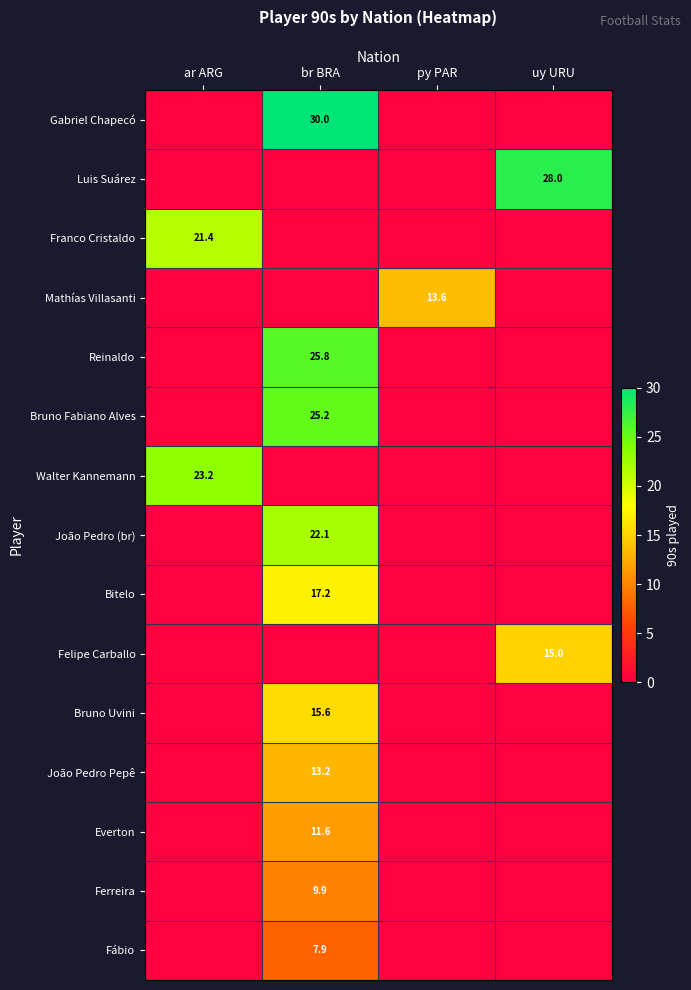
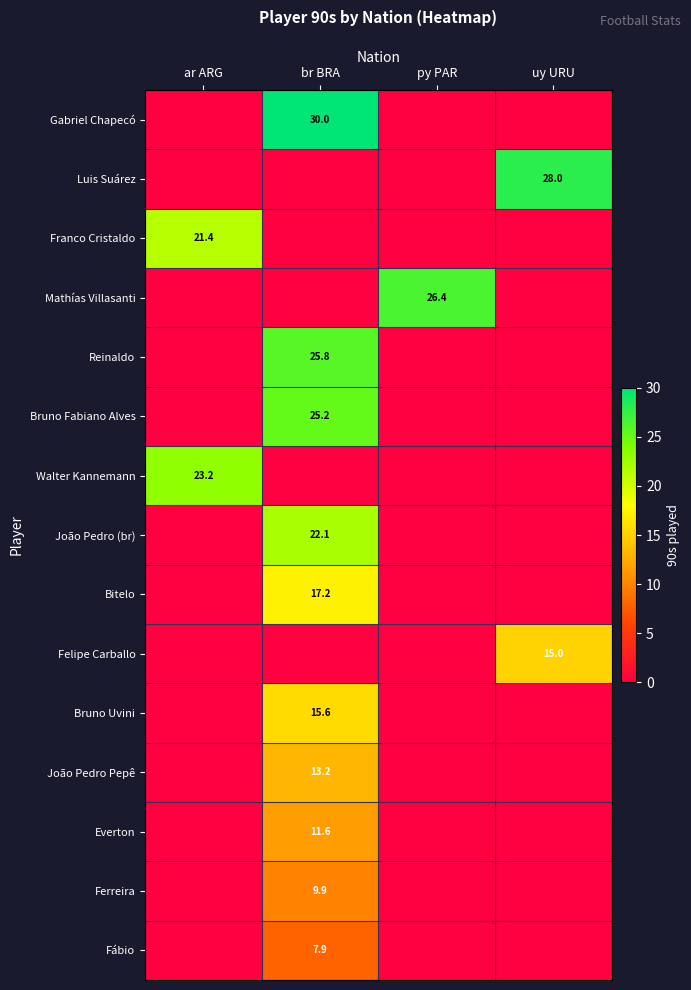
Mathías Villasanti, py PAR: 13.6 -> 26.4
